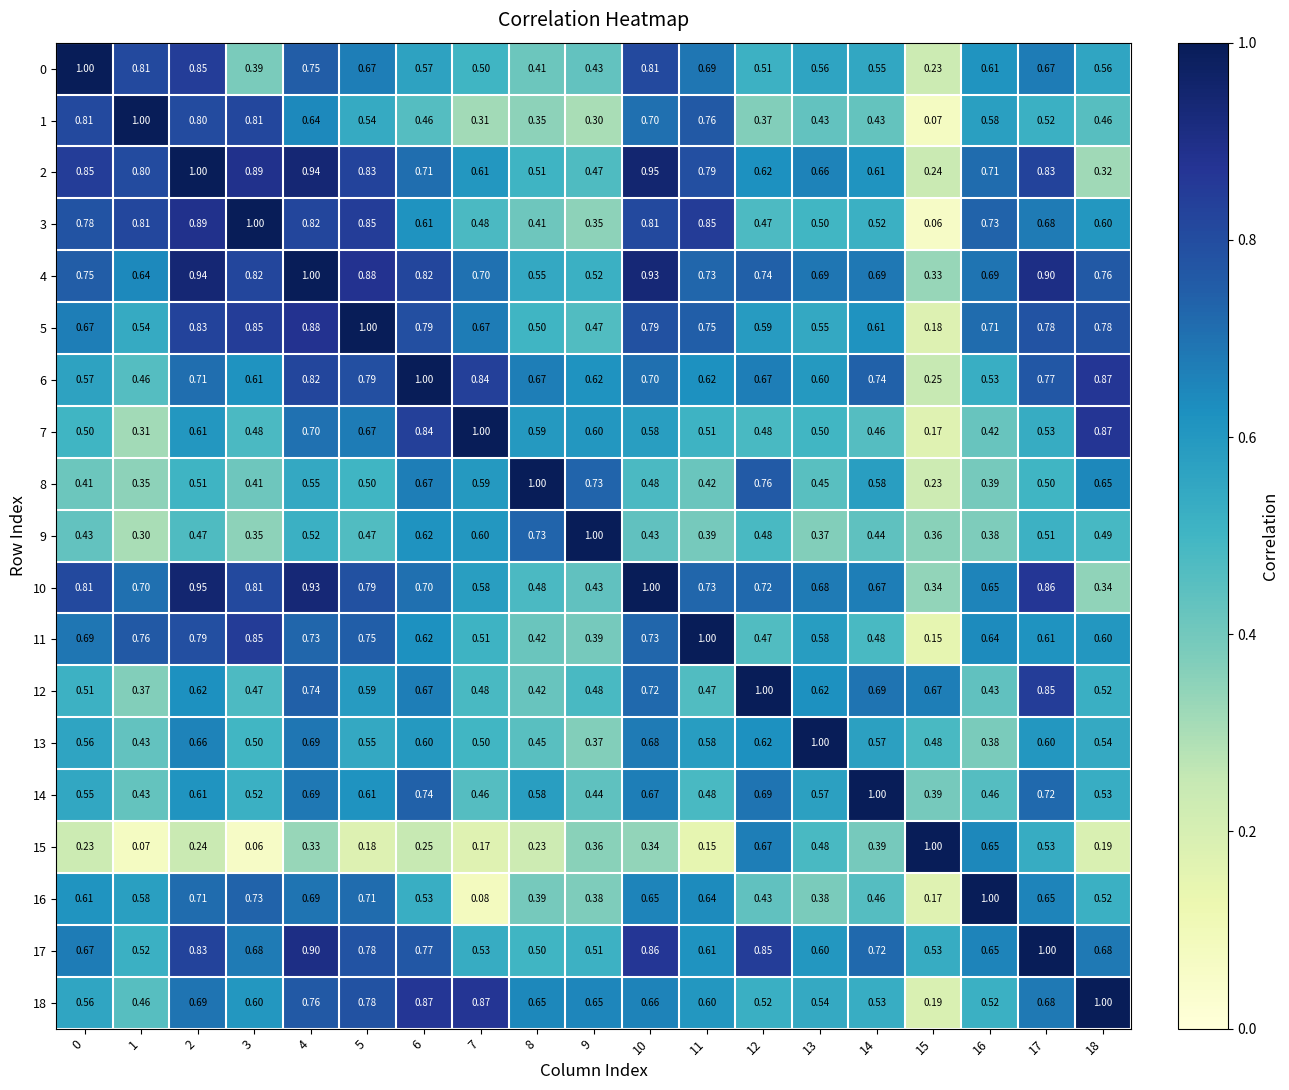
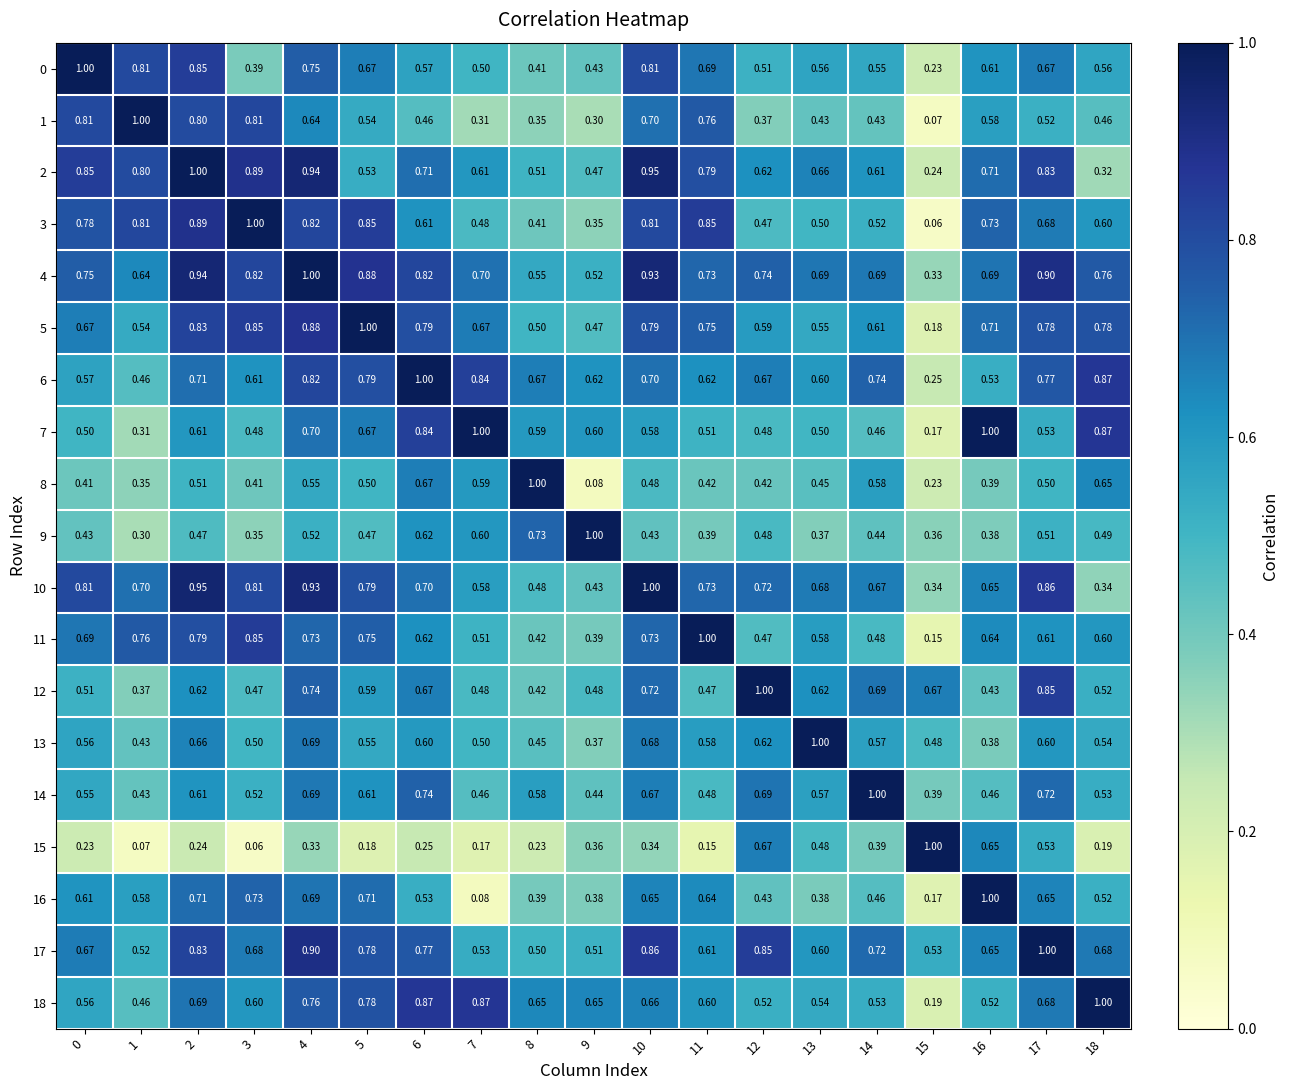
2, 5: 0.83 -> 0.53
7, 16: 0.42 -> 1.00
8, 9: 0.73 -> 0.08
8, 12: 0.76 -> 0.42
